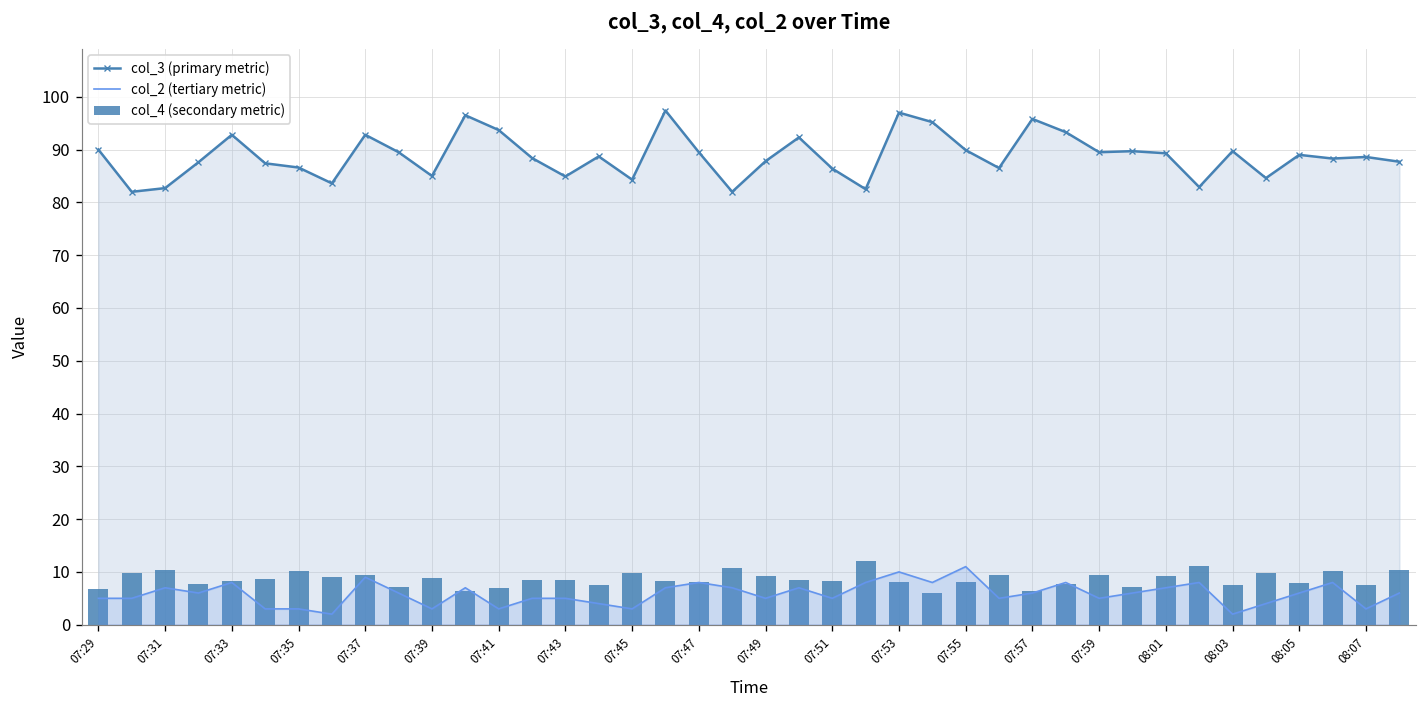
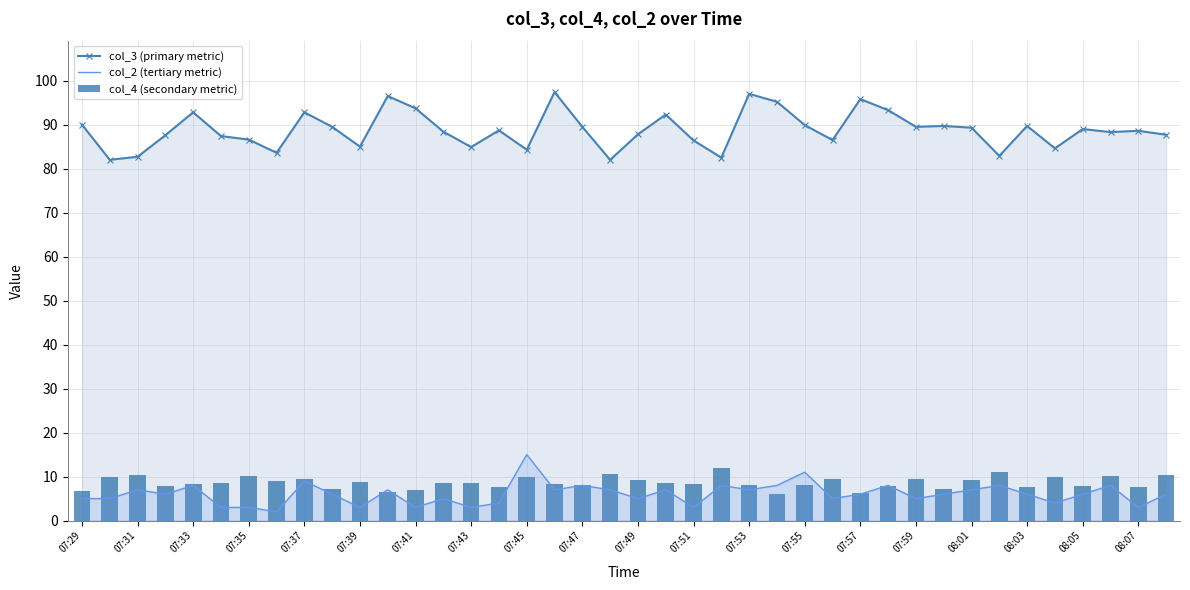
col_2 (tertiary metric), 07:43: 5 -> 3
col_2 (tertiary metric), 07:45: 3 -> 15
col_2 (tertiary metric), 07:51: 5 -> 3
col_2 (tertiary metric), 07:53: 10 -> 7
col_2 (tertiary metric), 08:03: 2 -> 6
